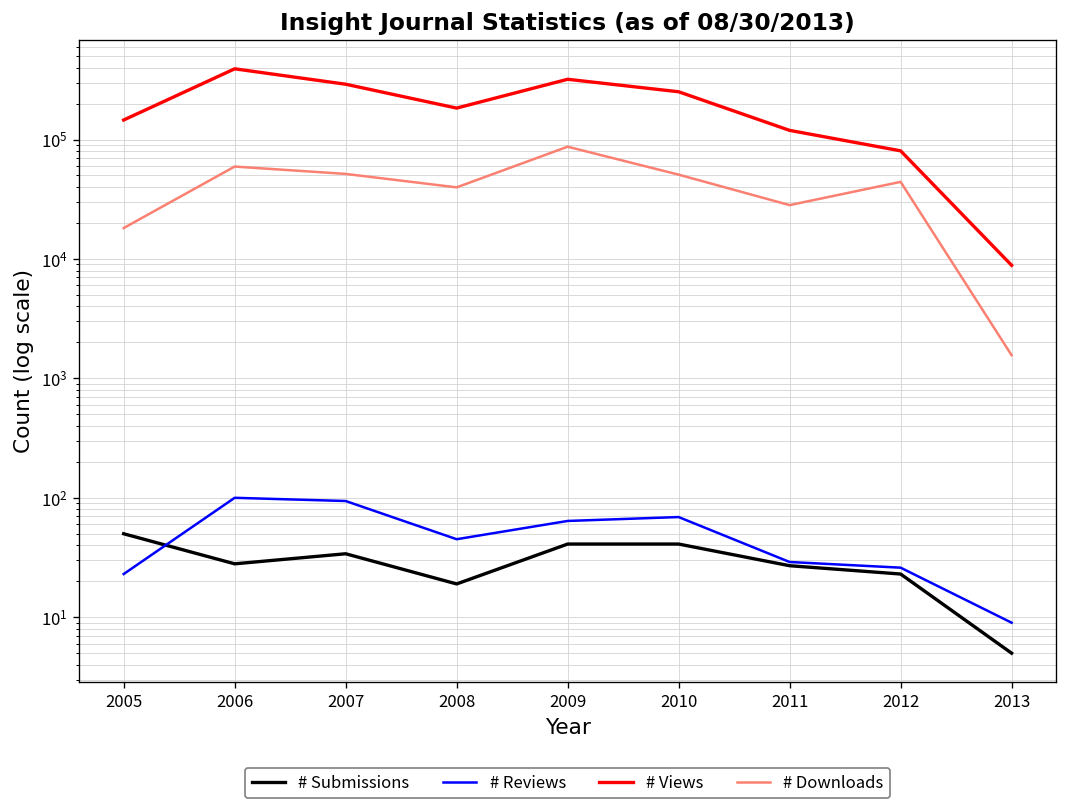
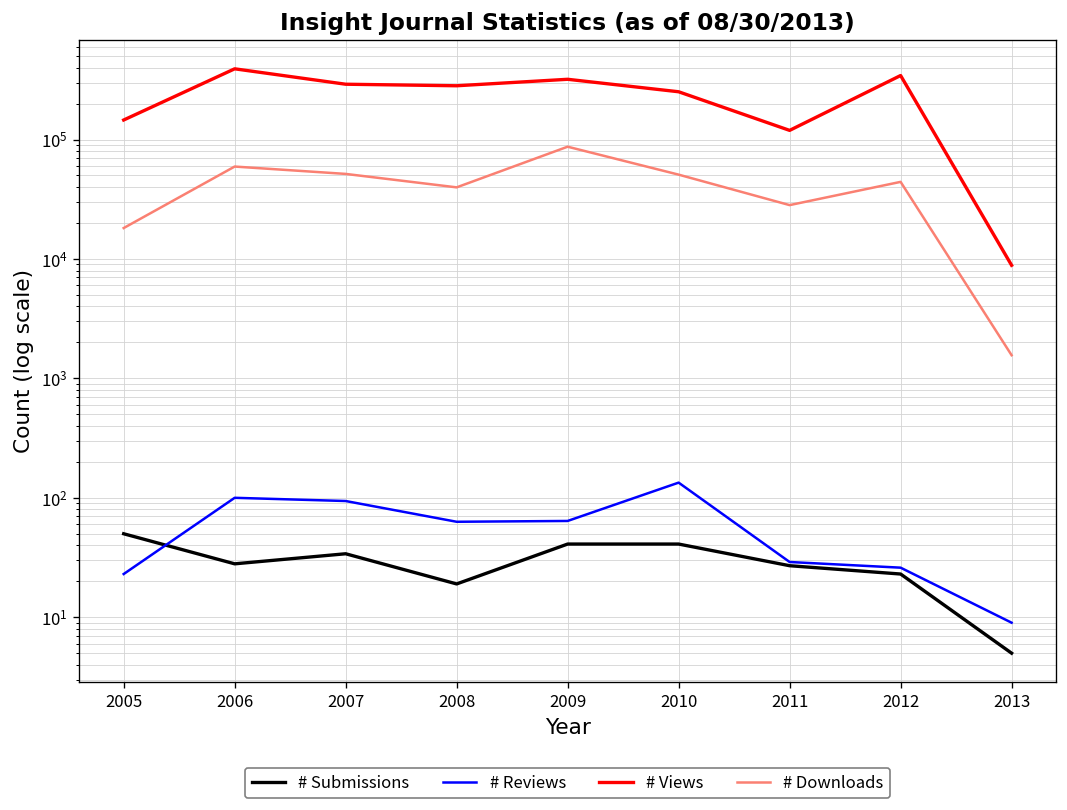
# Reviews, 2008: 50 -> 60
# Views, 2008: 180000 -> 280000
# Reviews, 2010: 70 -> 130
# Views, 2012: 80000 -> 340000
